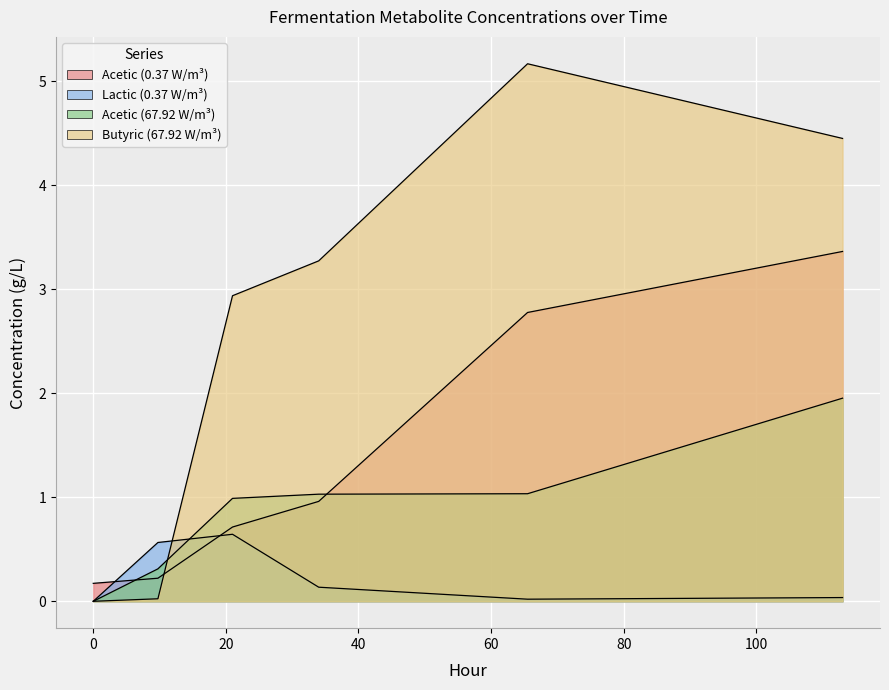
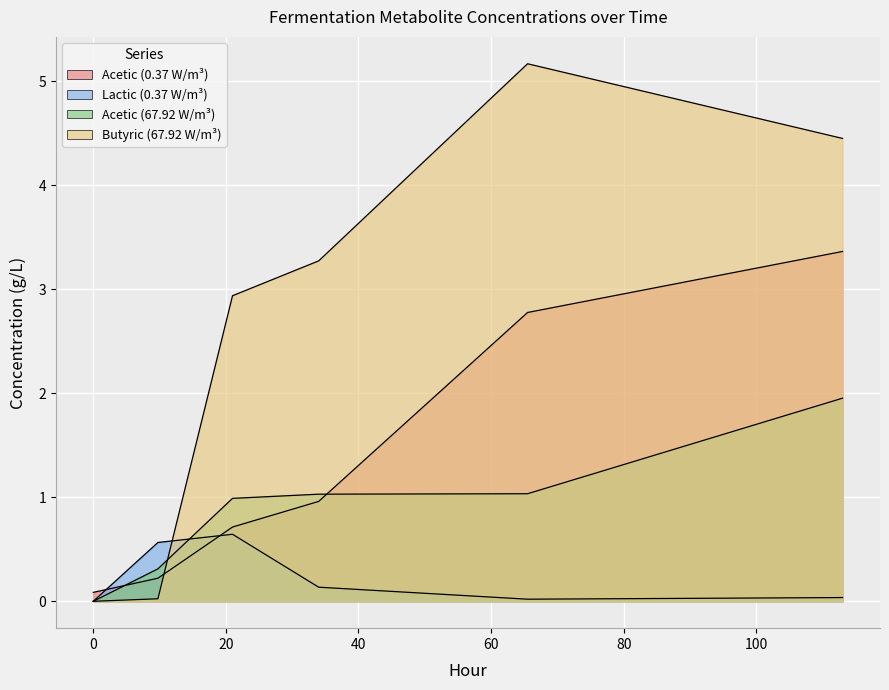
Acetic (0.37 W/m³), 0: 0.17 -> 0.09
